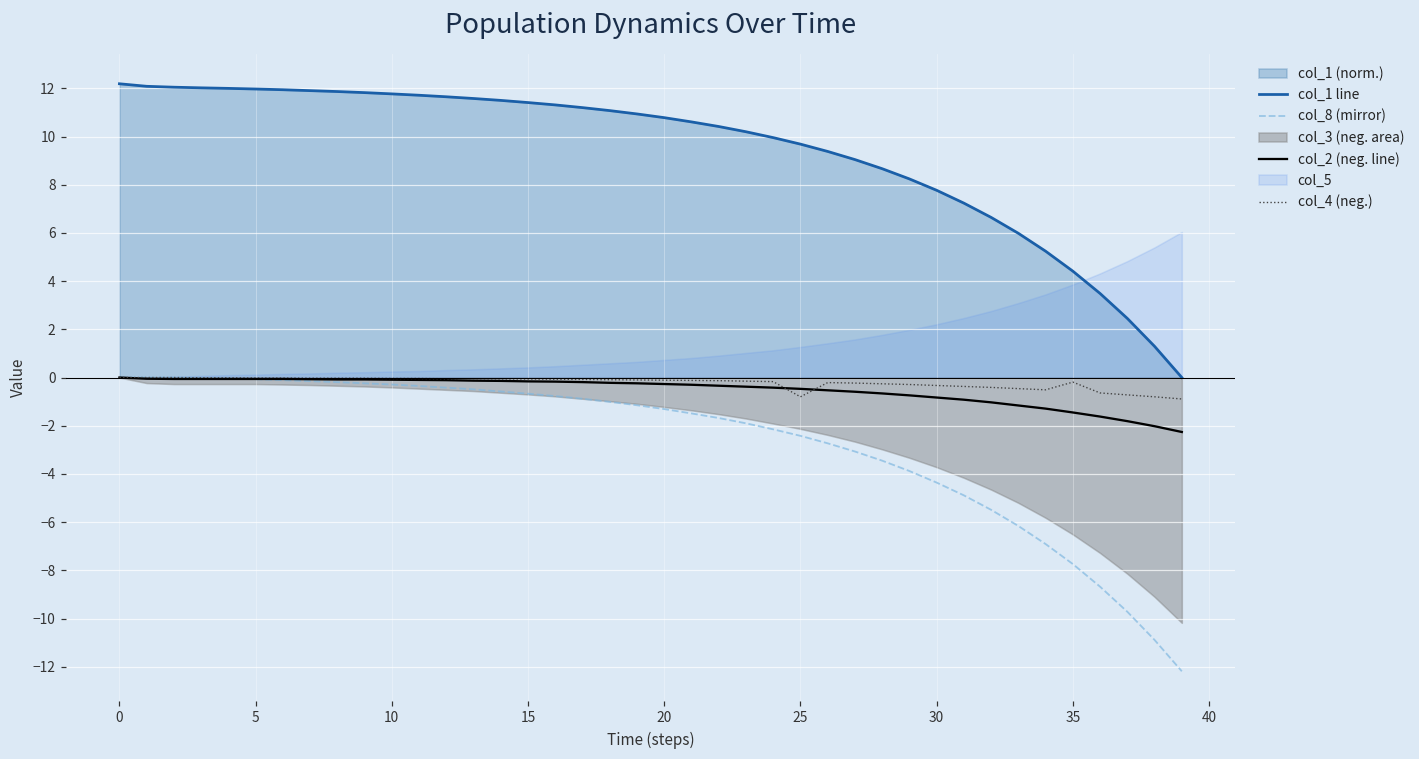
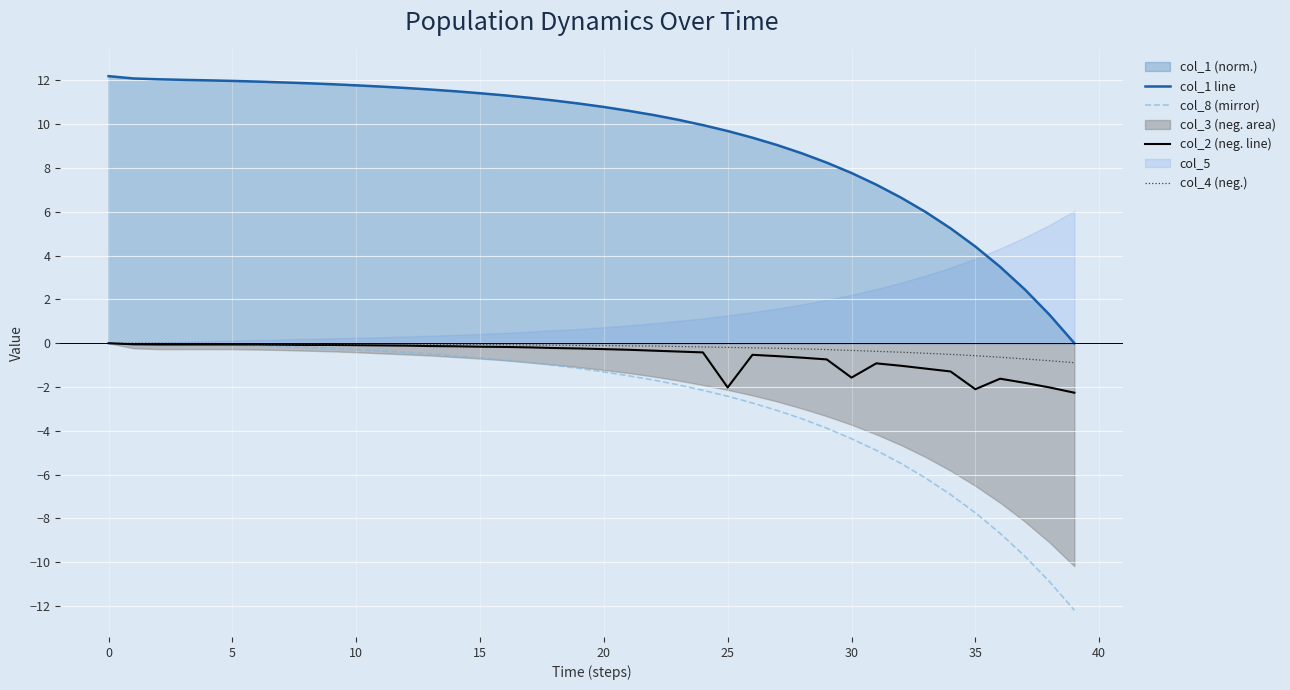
col_2 (neg. line), 25: -0.5 -> -2.0
col_4 (neg.), 25: -0.8 -> -0.2
col_2 (neg. line), 30: -0.8 -> -1.6
col_2 (neg. line), 35: -1.5 -> -2.1
col_4 (neg.), 35: -0.2 -> -0.6
